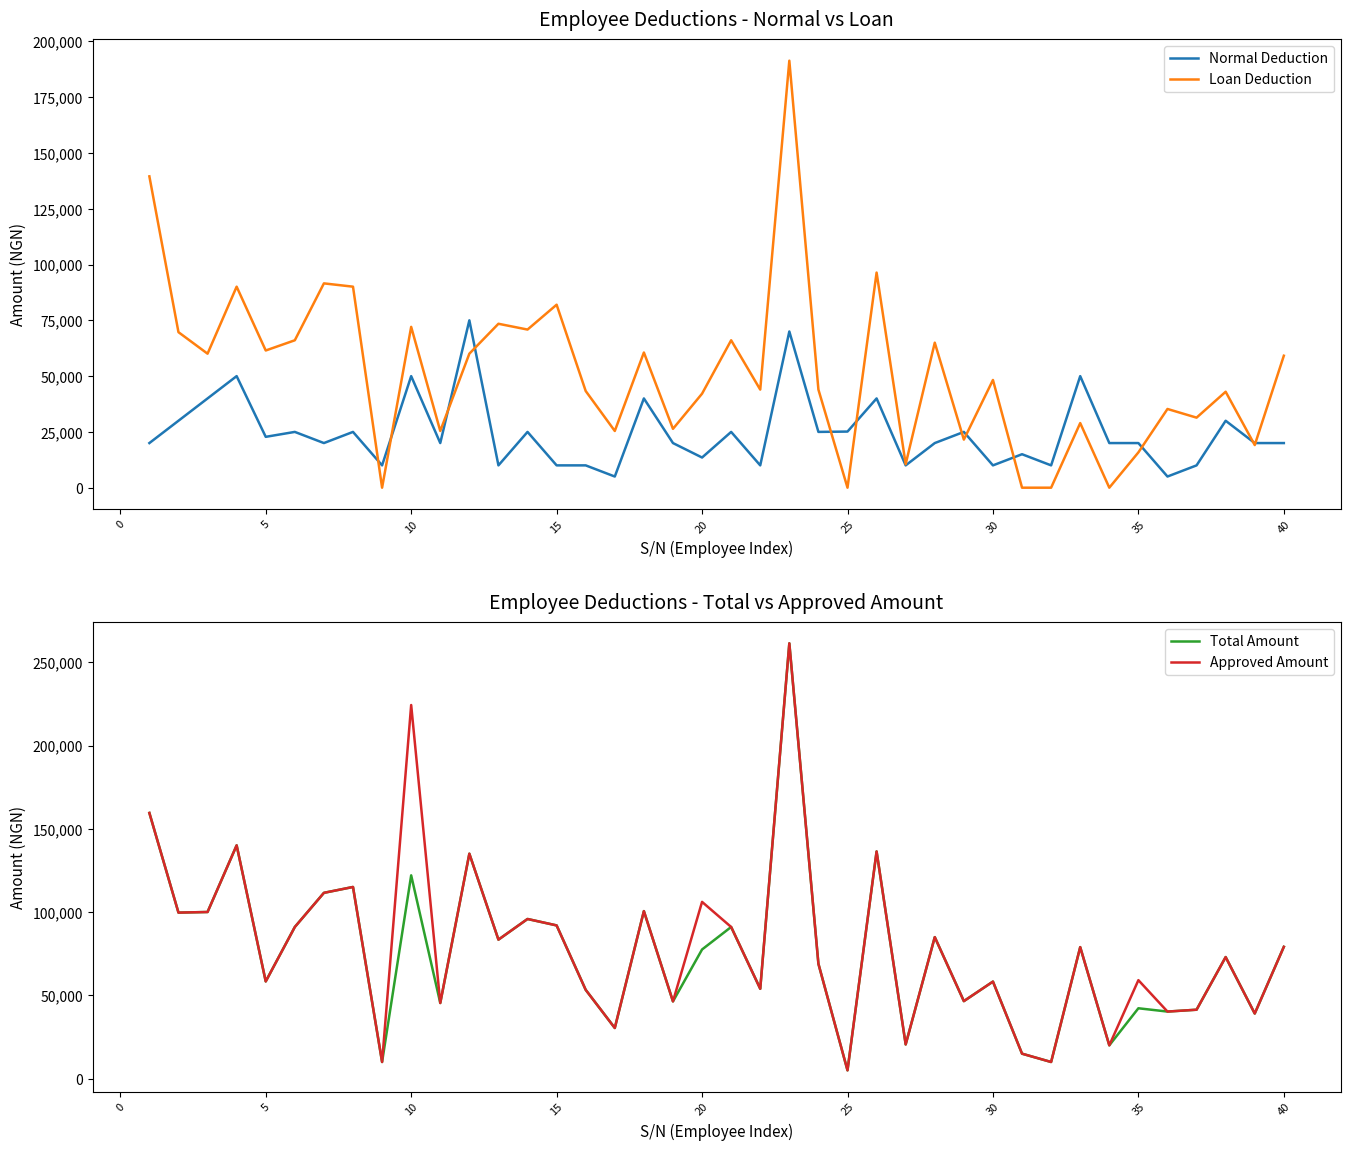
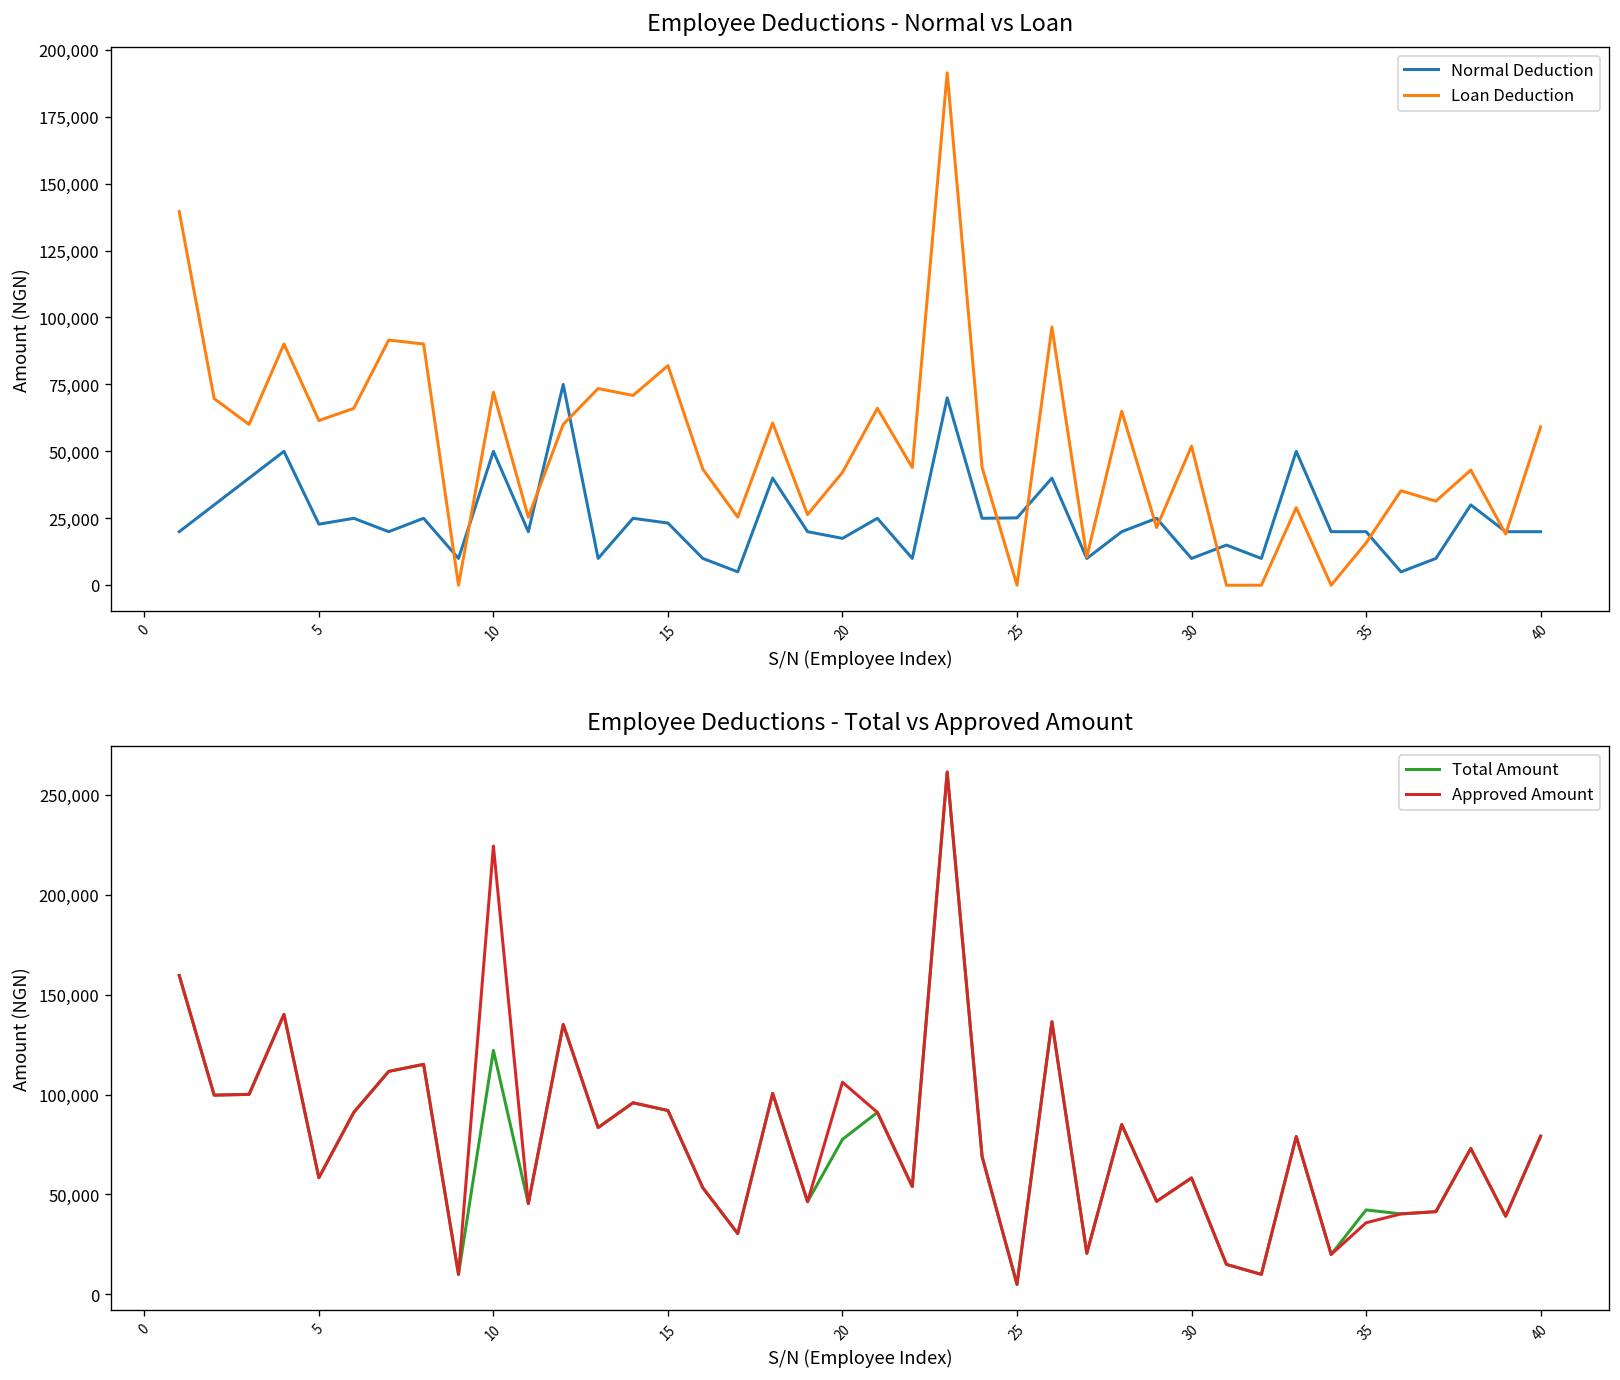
Employee Deductions - Normal vs Loan, Normal Deduction, 15: 10,000 -> 23,000
Employee Deductions - Normal vs Loan, Normal Deduction, 20: 14,000 -> 18,000
Employee Deductions - Normal vs Loan, Loan Deduction, 30: 48,000 -> 52,000
Employee Deductions - Total vs Approved Amount, Approved Amount, 35: 59,000 -> 36,000
